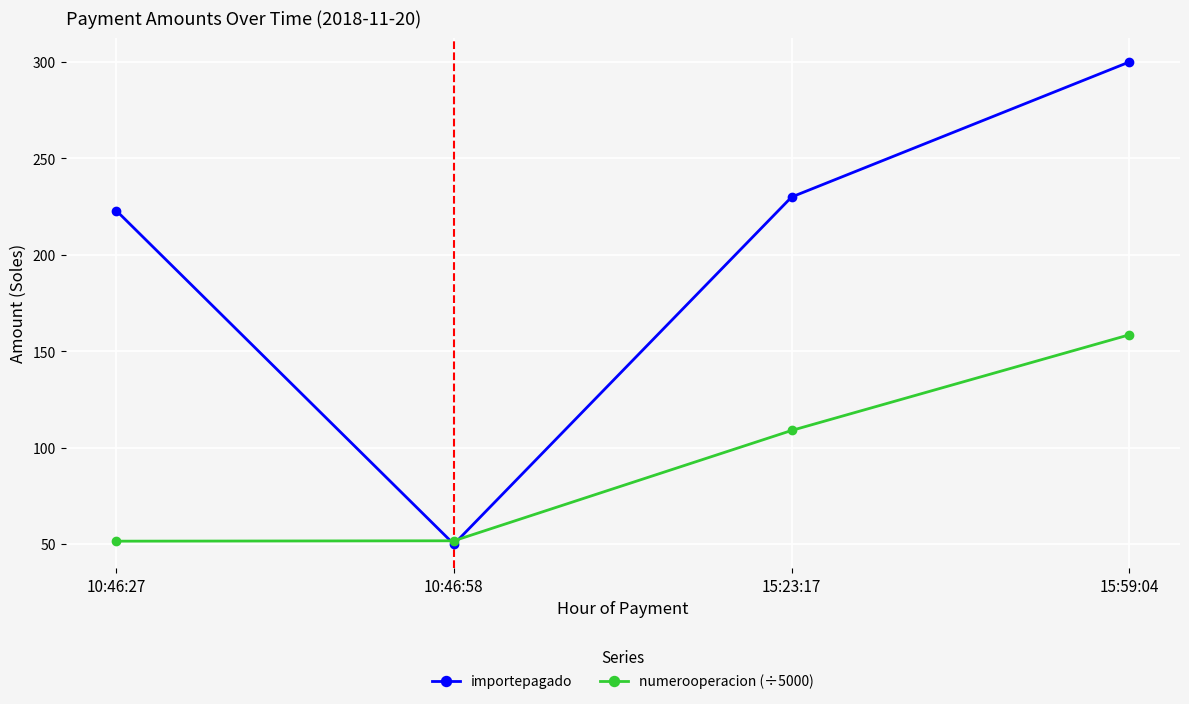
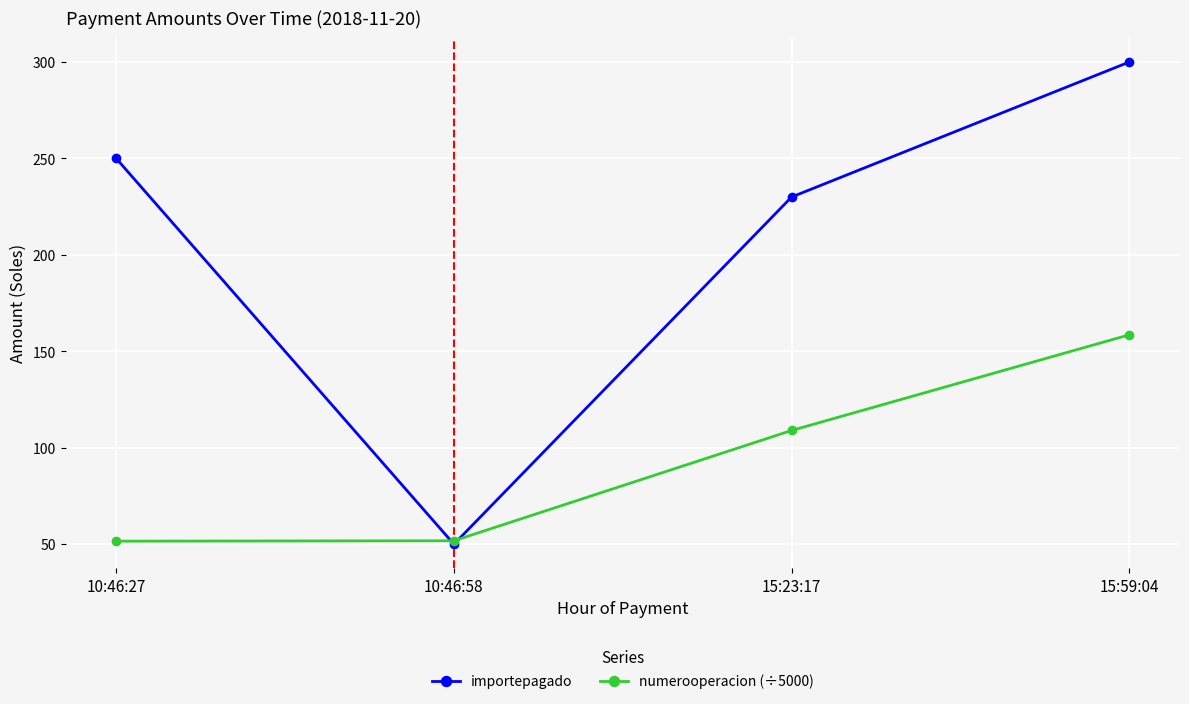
importepagado, 10:46:27: 223 -> 250
